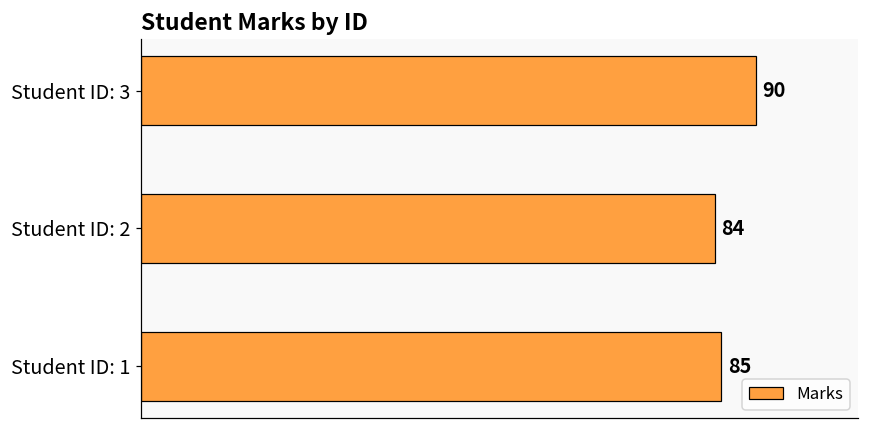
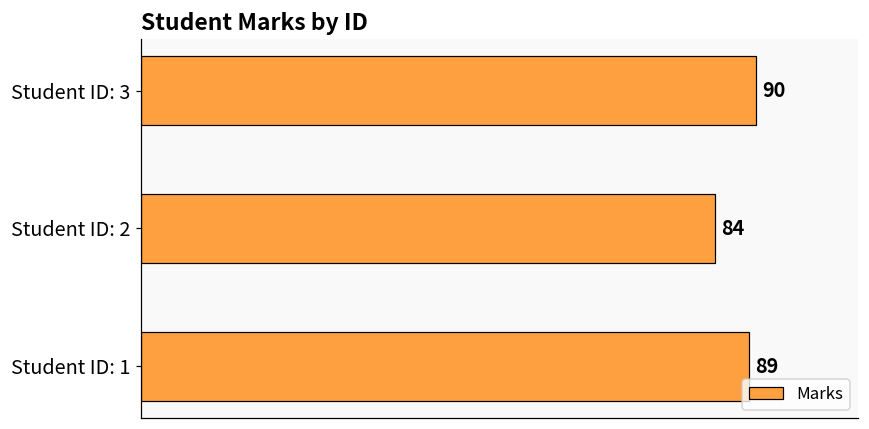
Student ID: 1: 85 -> 89
